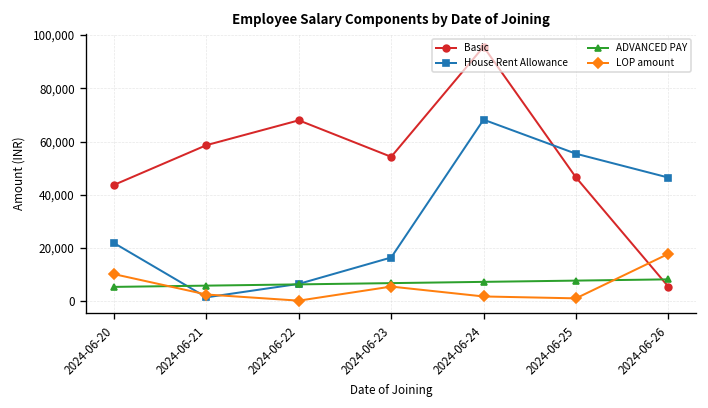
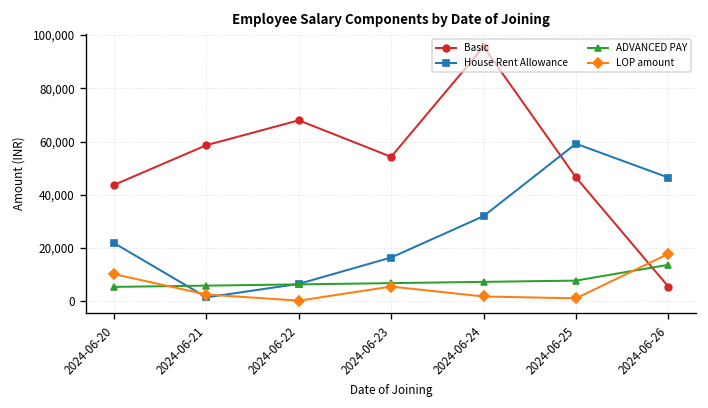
House Rent Allowance, 2024-06-24: 68,000 -> 32,000
House Rent Allowance, 2024-06-25: 55,000 -> 59,000
ADVANCED PAY, 2024-06-26: 8,000 -> 14,000
